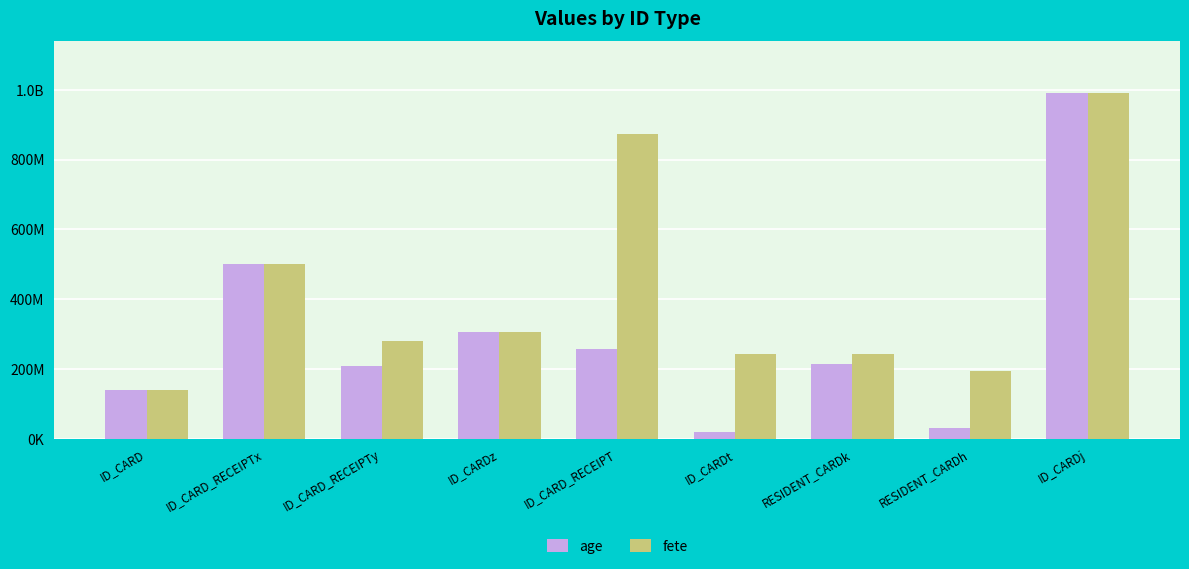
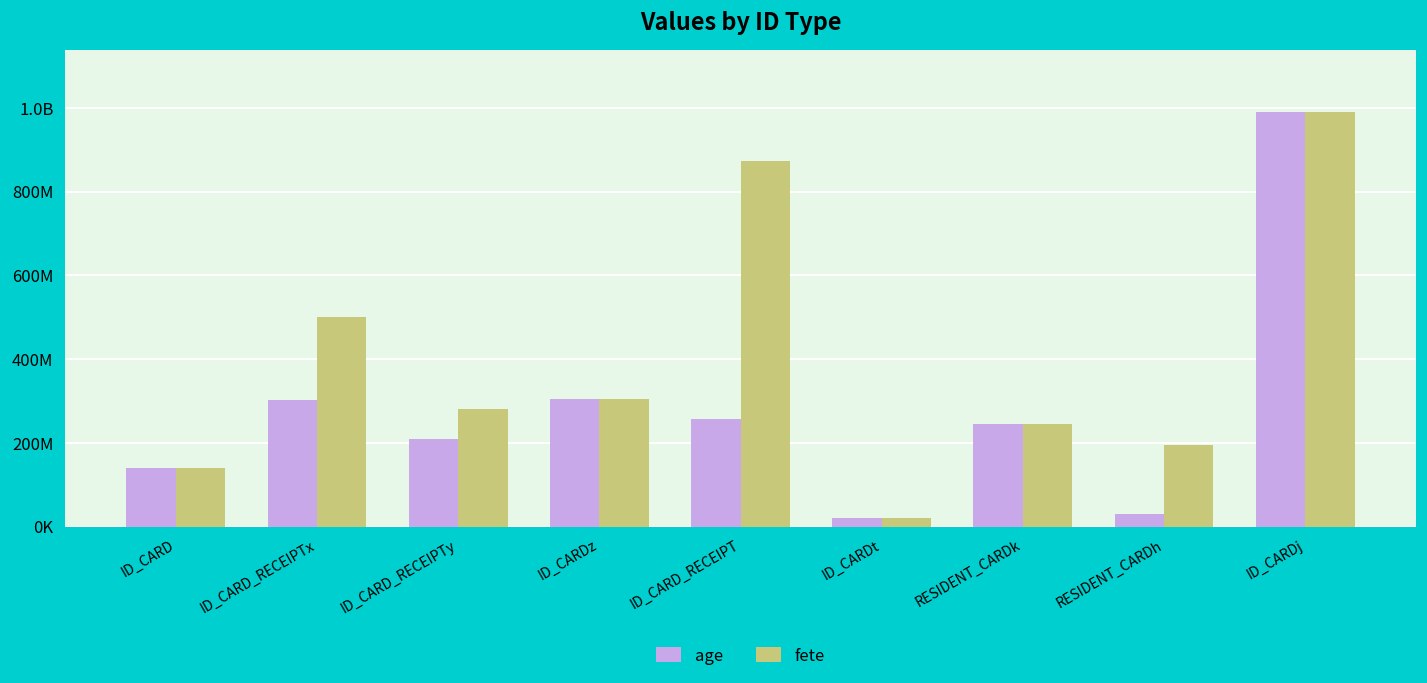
age, ID_CARD_RECEIPTx: 500000000 -> 300000000
fete, ID_CARDt: 240000000 -> 20000000
age, RESIDENT_CARDk: 210000000 -> 240000000
